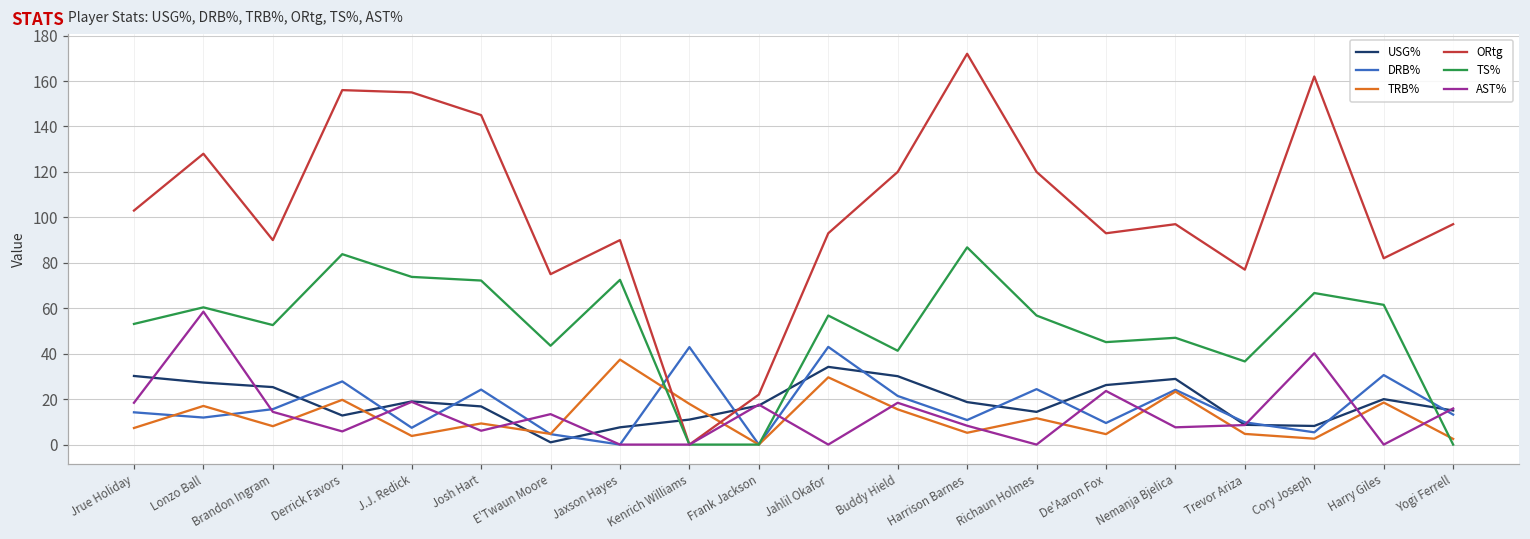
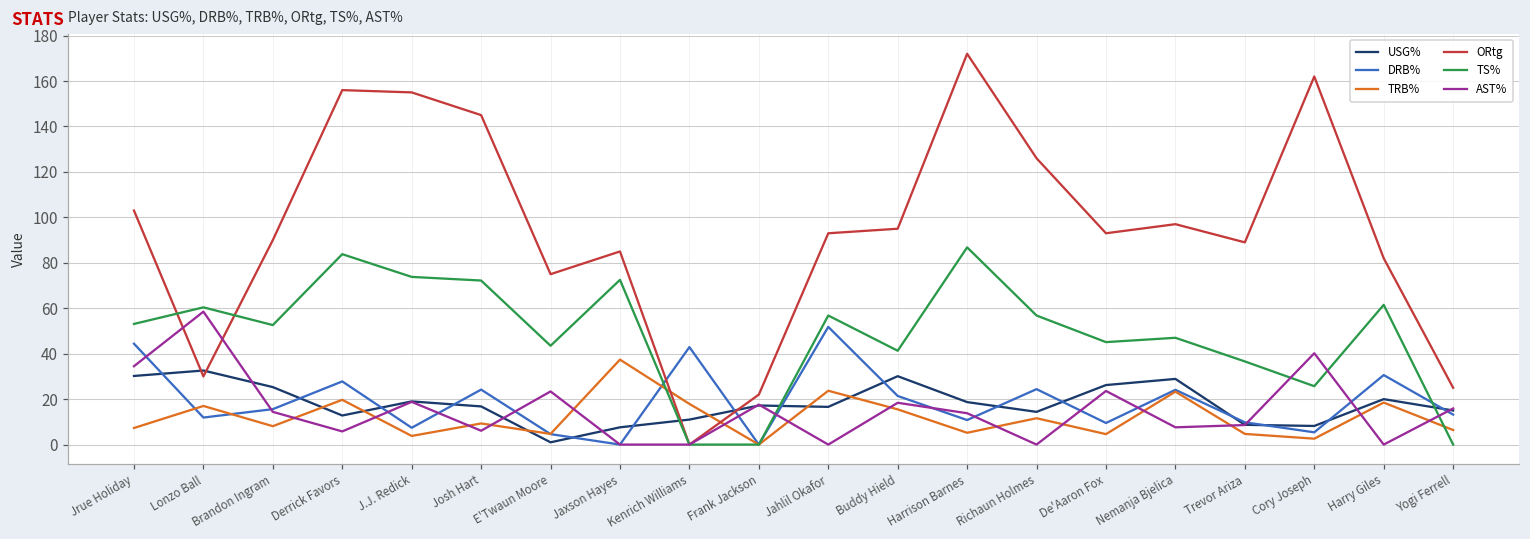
DRB%, Jrue Holiday: 14 -> 44
AST%, Jrue Holiday: 18 -> 35
USG%, Lonzo Ball: 27 -> 33
ORtg, Lonzo Ball: 128 -> 30
AST%, E'Twaun Moore: 13 -> 23
ORtg, Jaxson Hayes: 90 -> 85
USG%, Jahlil Okafor: 34 -> 17
DRB%, Jahlil Okafor: 43 -> 52
TRB%, Jahlil Okafor: 30 -> 24
ORtg, Buddy Hield: 120 -> 95
AST%, Harrison Barnes: 8 -> 14
ORtg, Richaun Holmes: 120 -> 126
ORtg, Trevor Ariza: 77 -> 89
TS%, Cory Joseph: 67 -> 26
TRB%, Yogi Ferrell: 3 -> 6
ORtg, Yogi Ferrell: 97 -> 25
